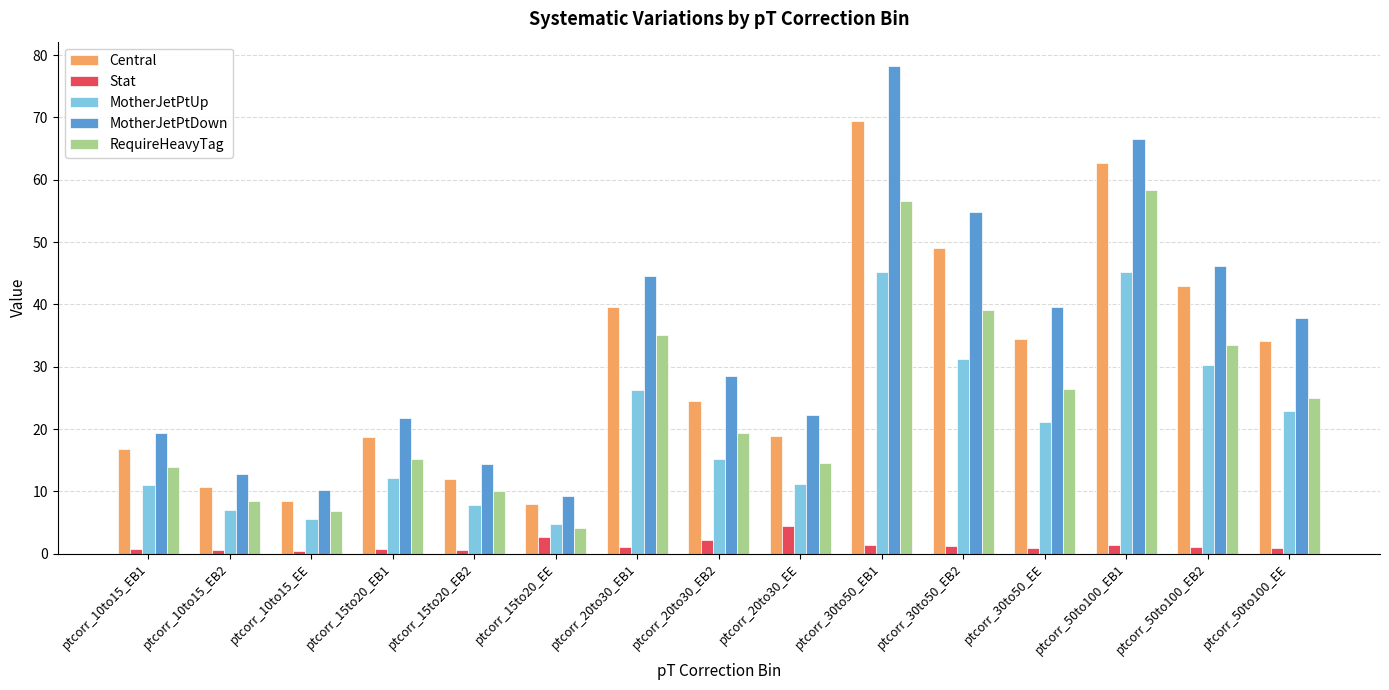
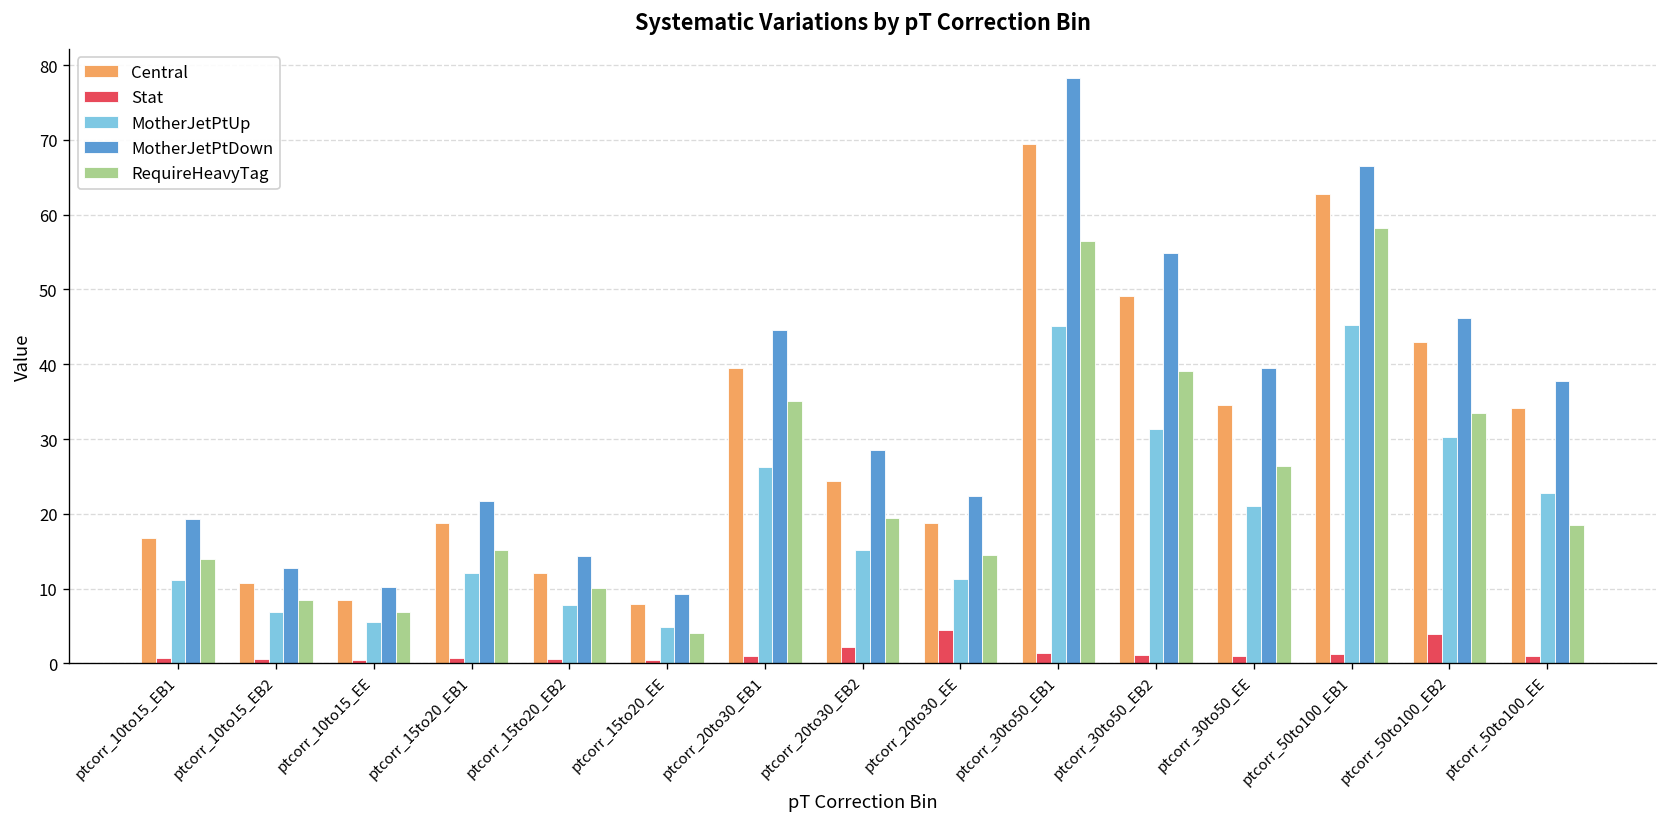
Stat, ptcorr_15to20_EE: 3 -> 0
Stat, ptcorr_50to100_EB2: 1 -> 4
RequireHeavyTag, ptcorr_50to100_EE: 25 -> 18
